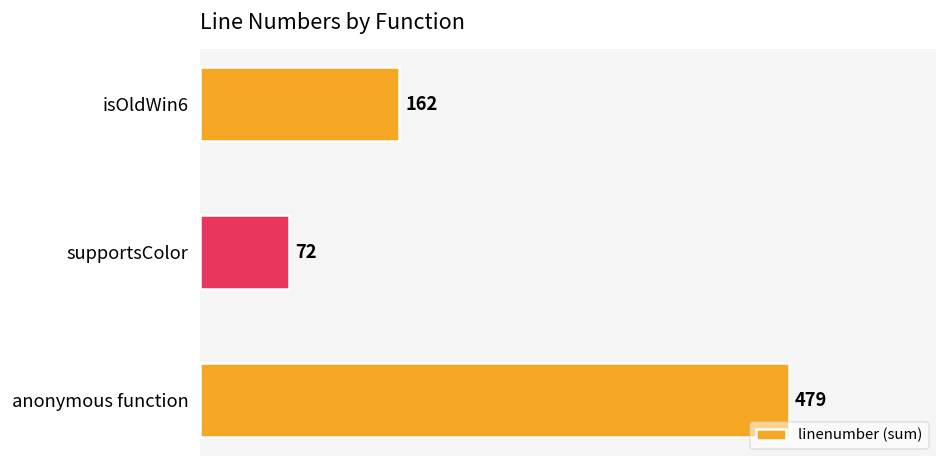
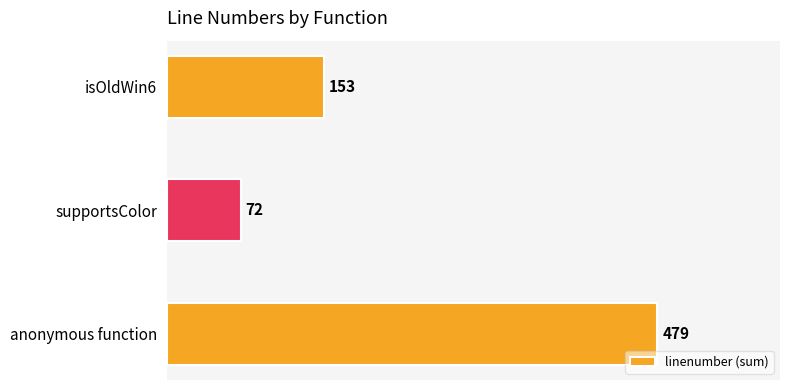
isOldWin6: 162 -> 153
